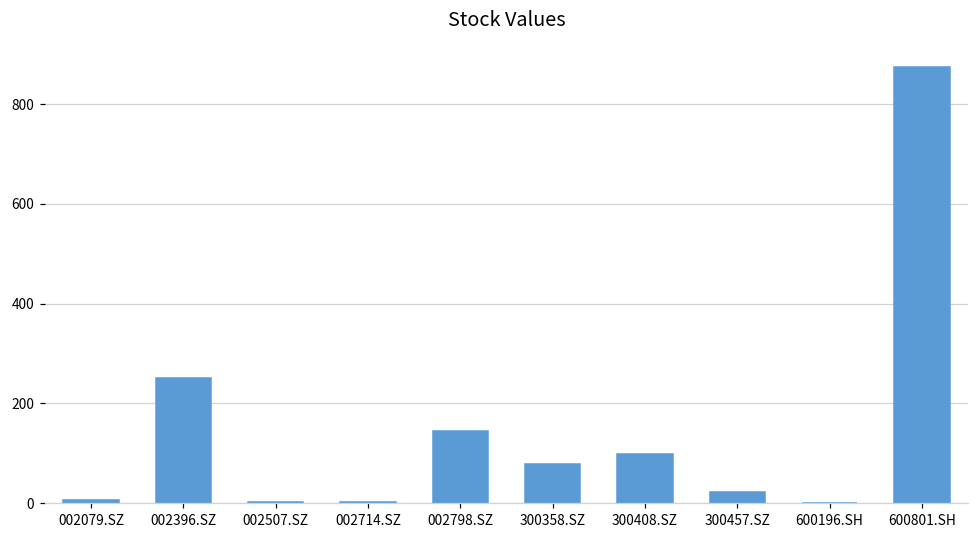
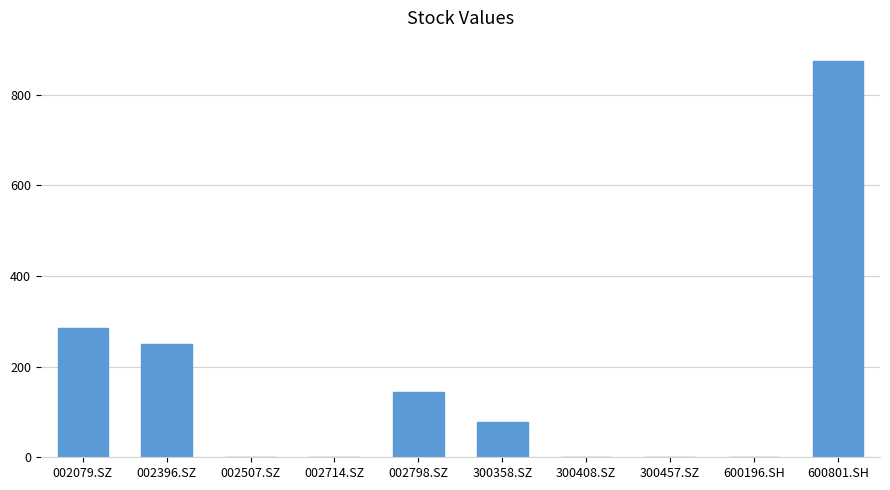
002079.SZ: 10 -> 290
300408.SZ: 100 -> 0
300457.SZ: 20 -> 0
